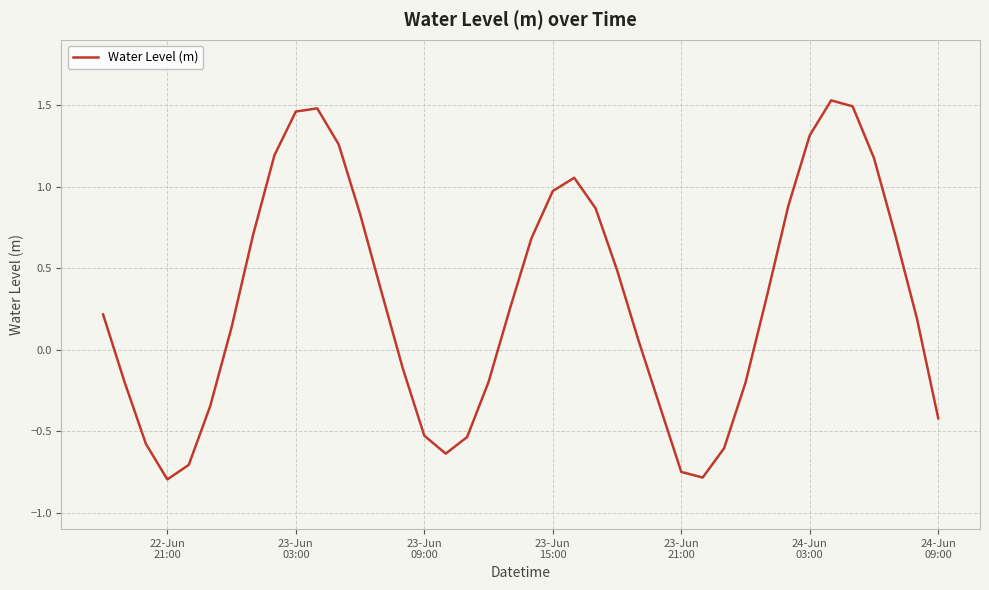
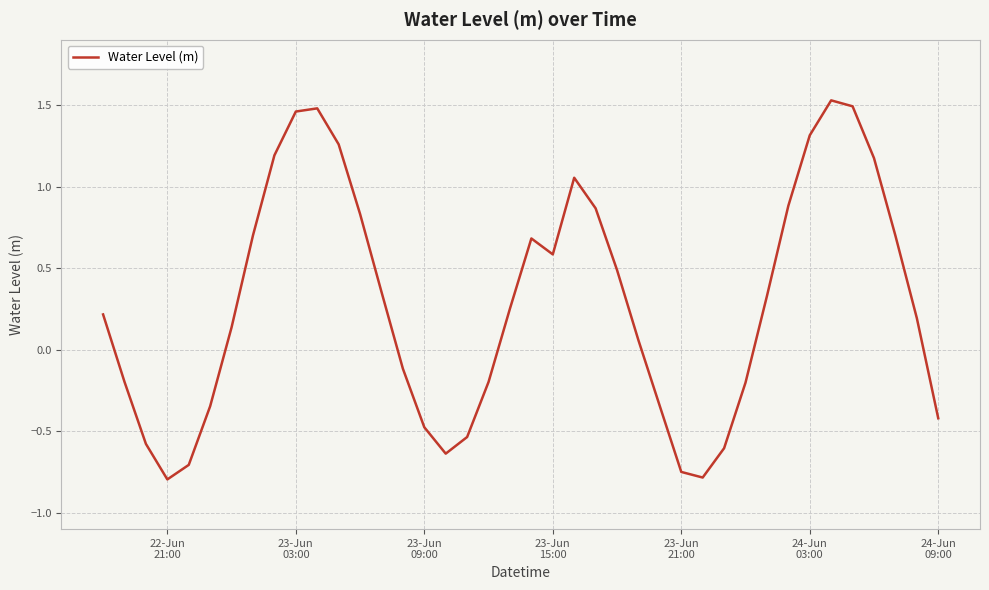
23-Jun 09:00: -0.53 -> -0.48
23-Jun 15:00: 0.97 -> 0.58
